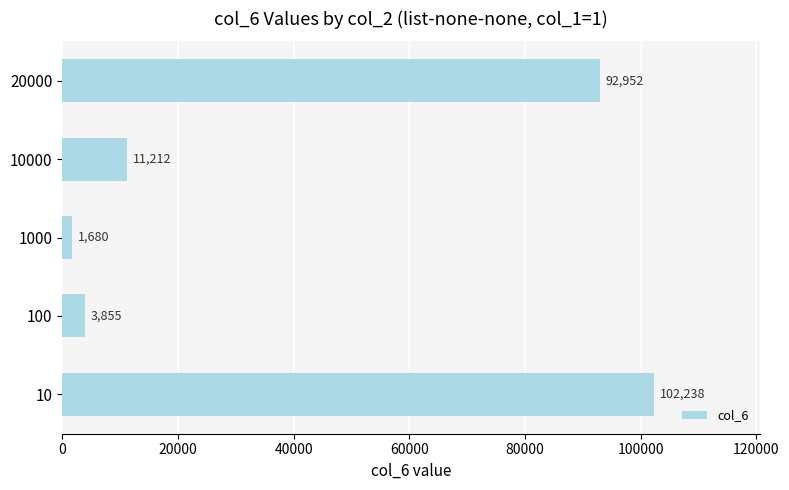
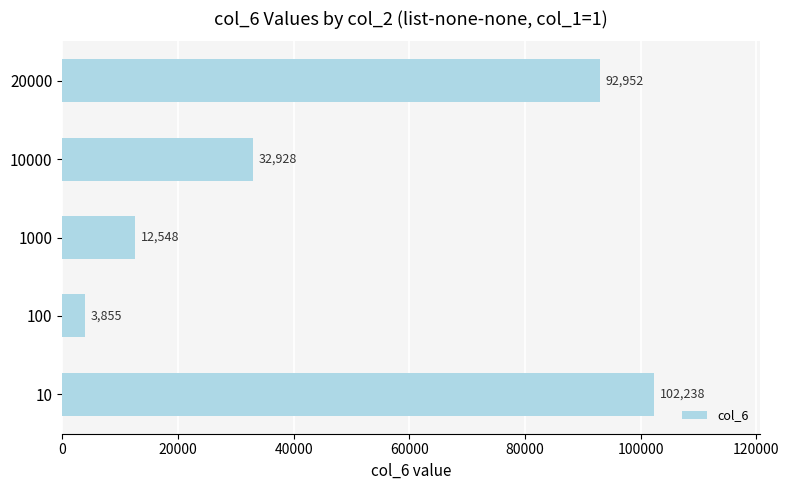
10000: 11,212 -> 32,928
1000: 1,680 -> 12,548
